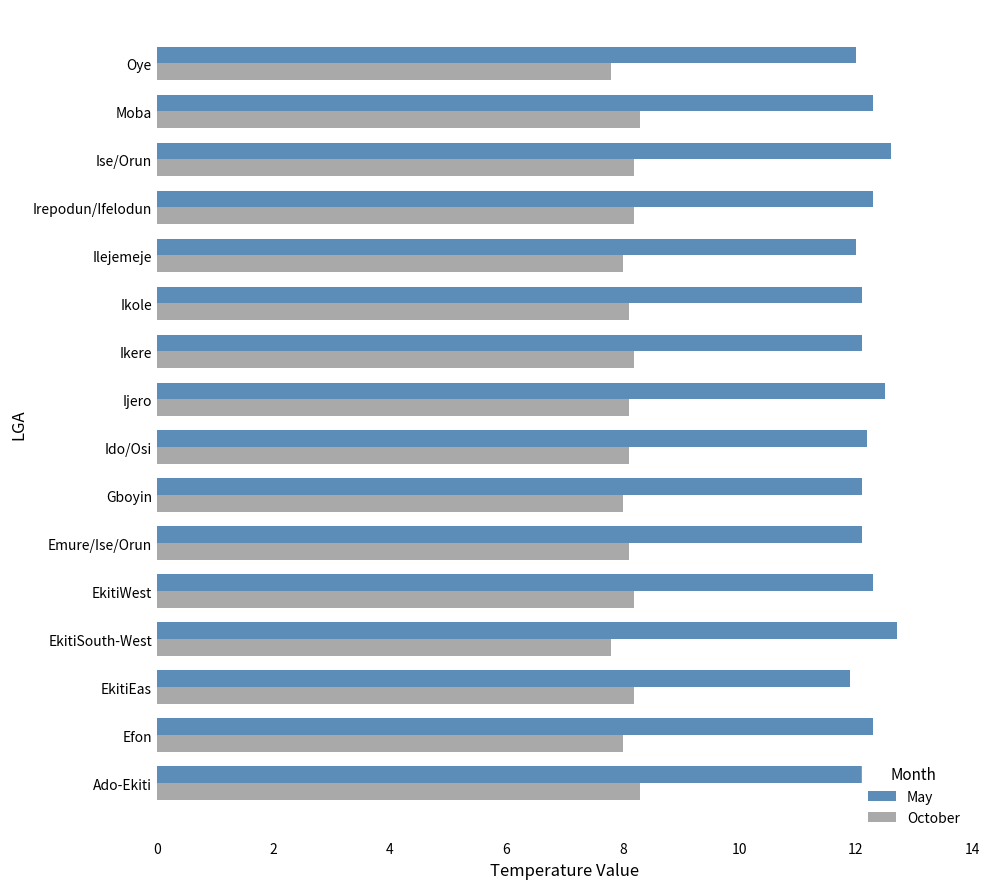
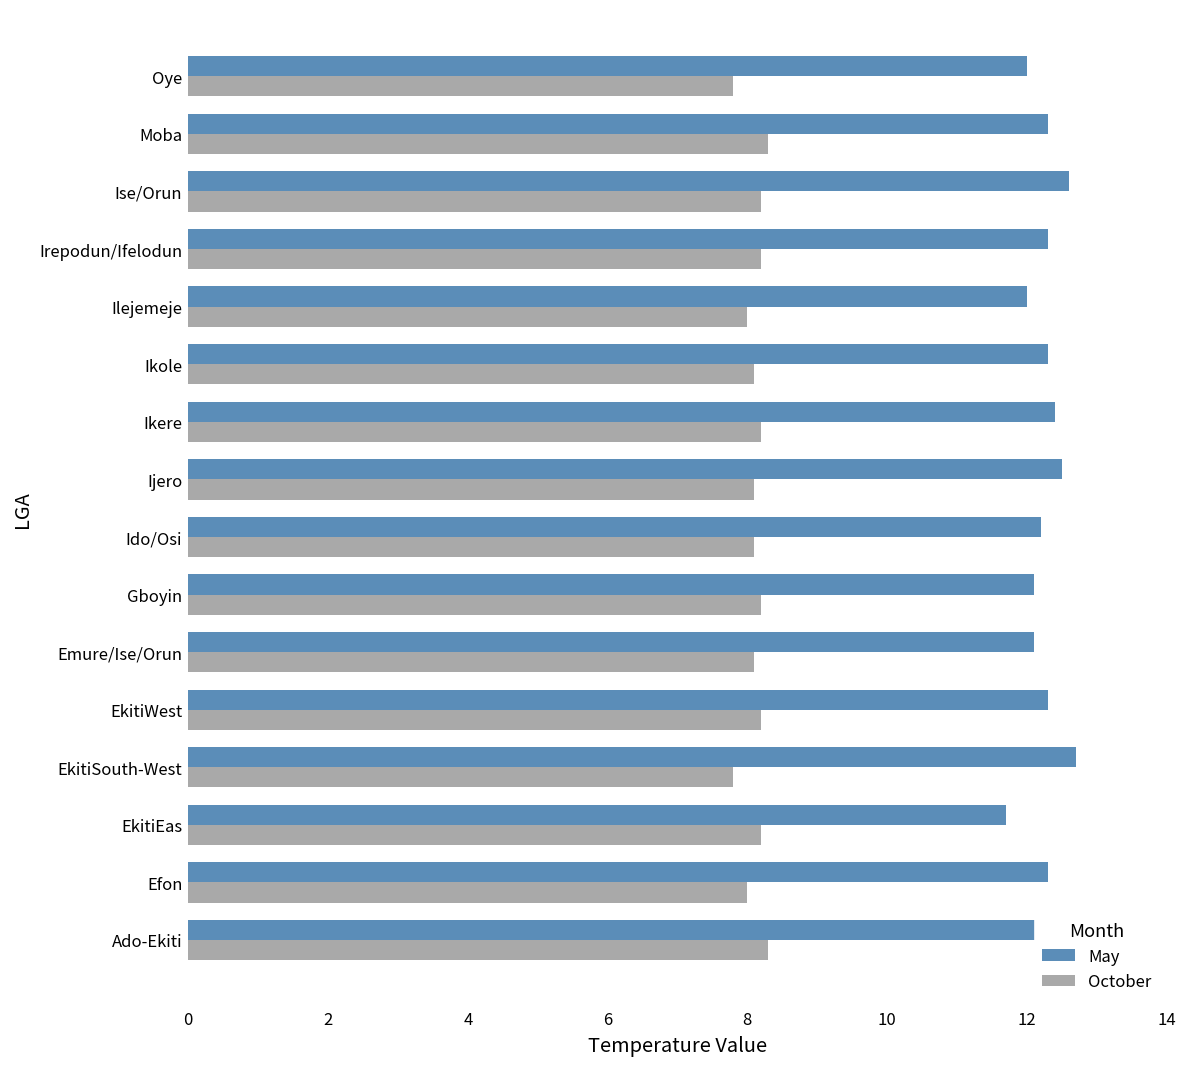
May, Ikole: 12.1 -> 12.3
May, Ikere: 12.1 -> 12.4
October, Gboyin: 8.0 -> 8.2
May, EkitiEas: 11.9 -> 11.7
